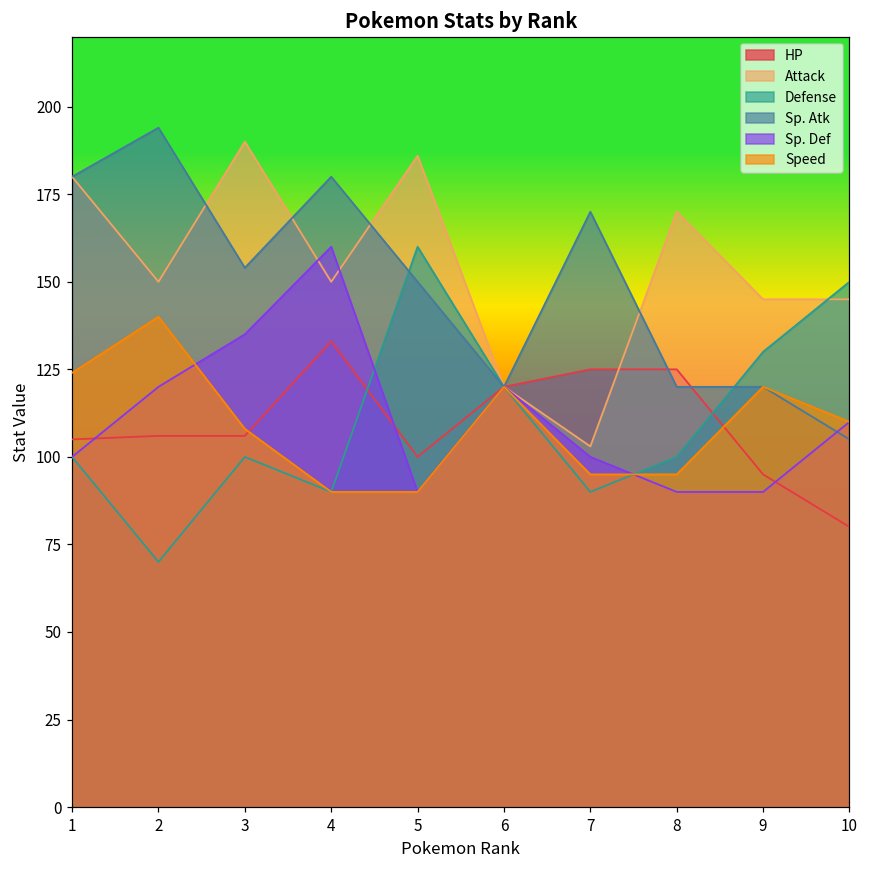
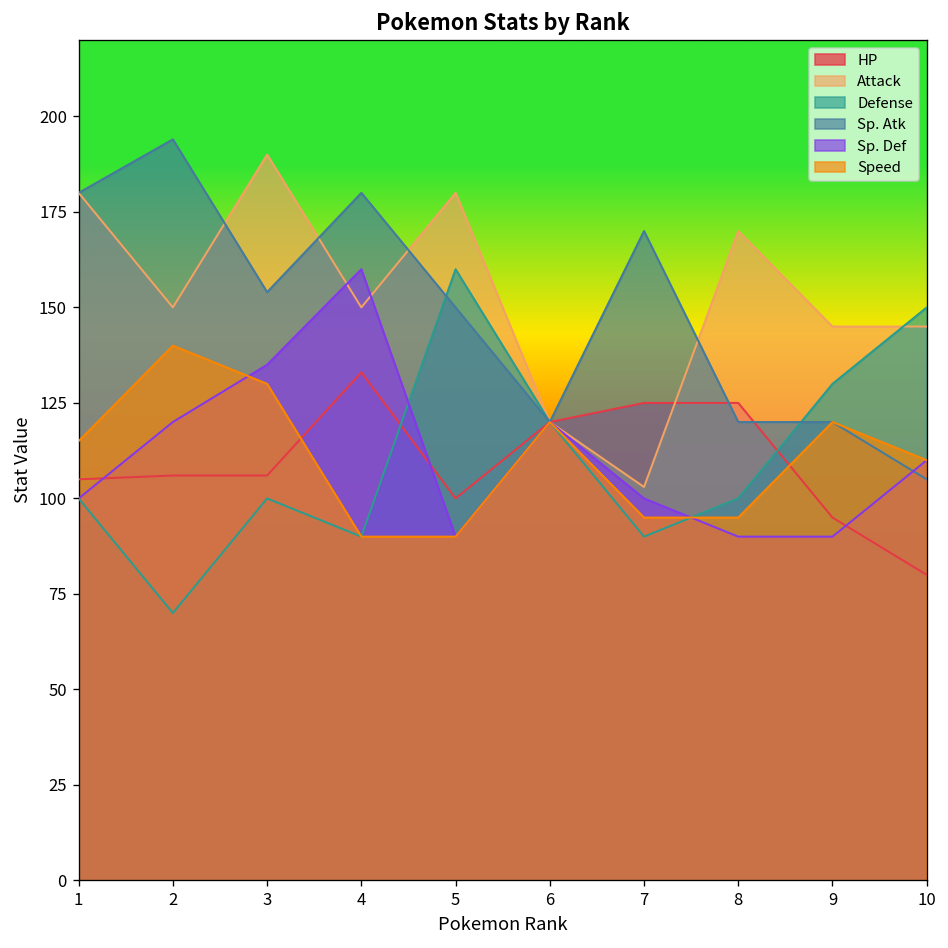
Speed, 1: 124 -> 115
Speed, 3: 108 -> 130
Attack, 5: 186 -> 180
